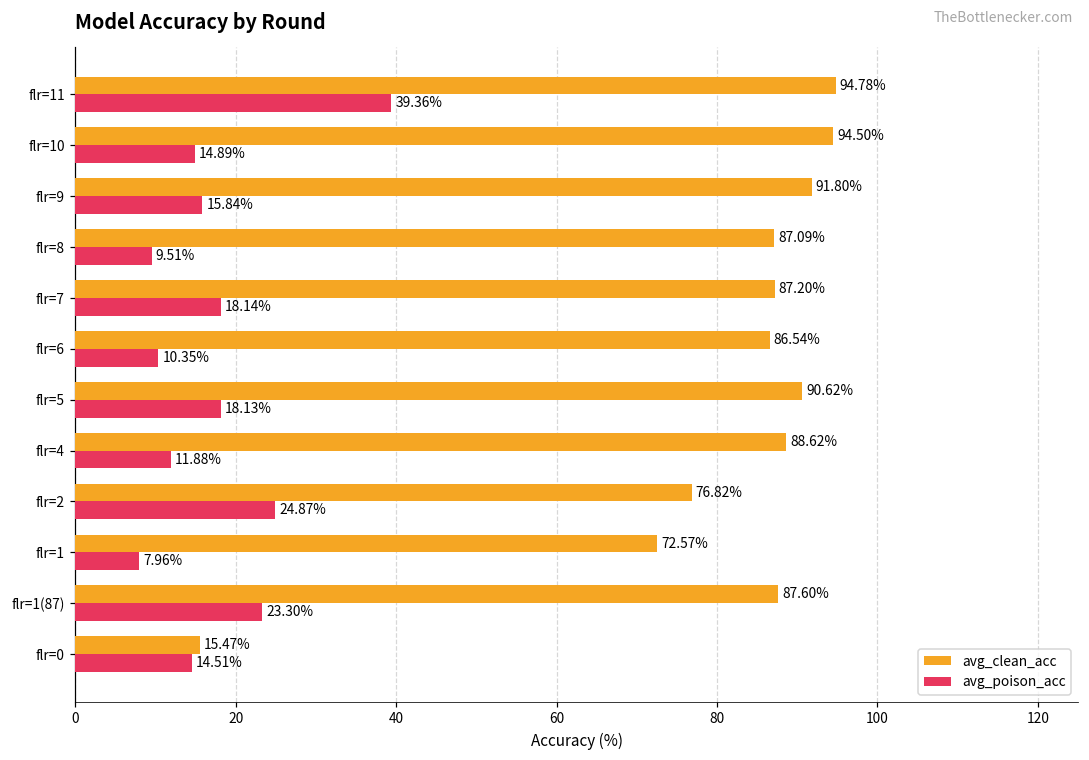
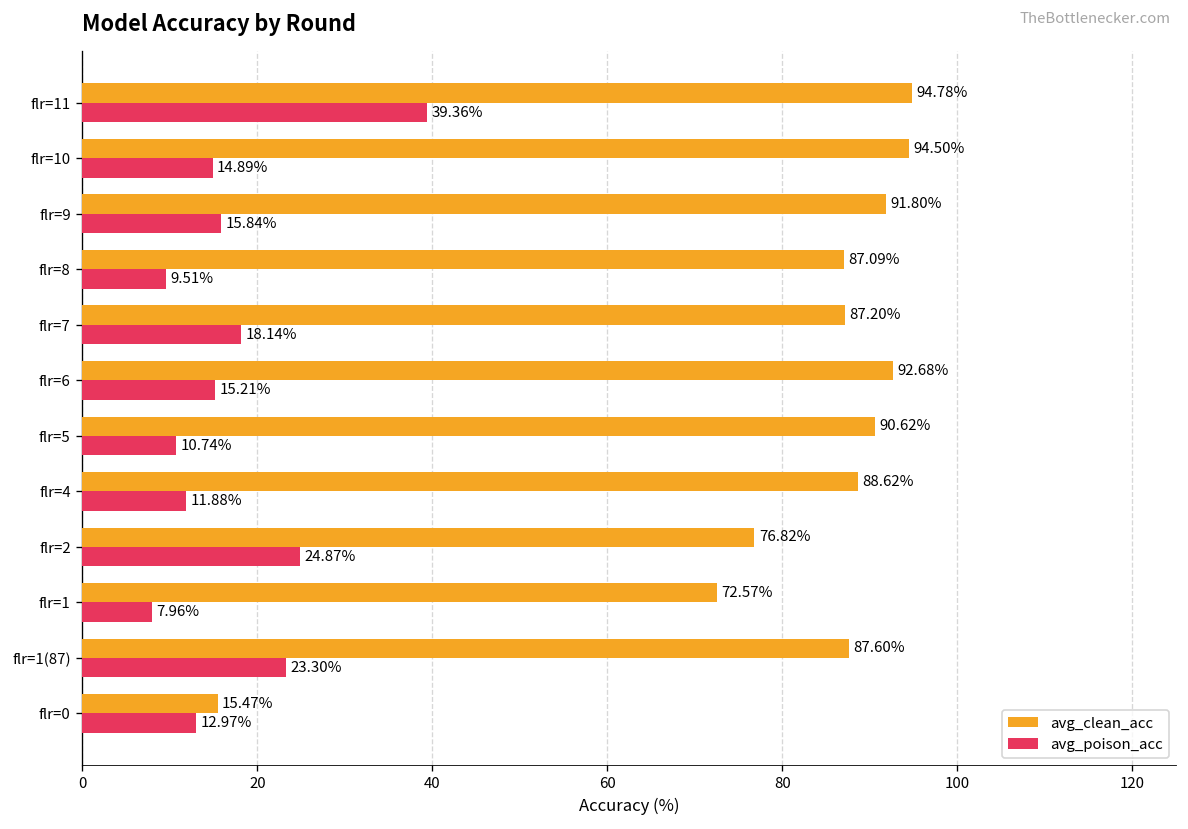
avg_clean_acc, flr=6: 86.54% -> 92.68%
avg_poison_acc, flr=6: 10.35% -> 15.21%
avg_poison_acc, flr=5: 18.13% -> 10.74%
avg_poison_acc, flr=0: 14.51% -> 12.97%
